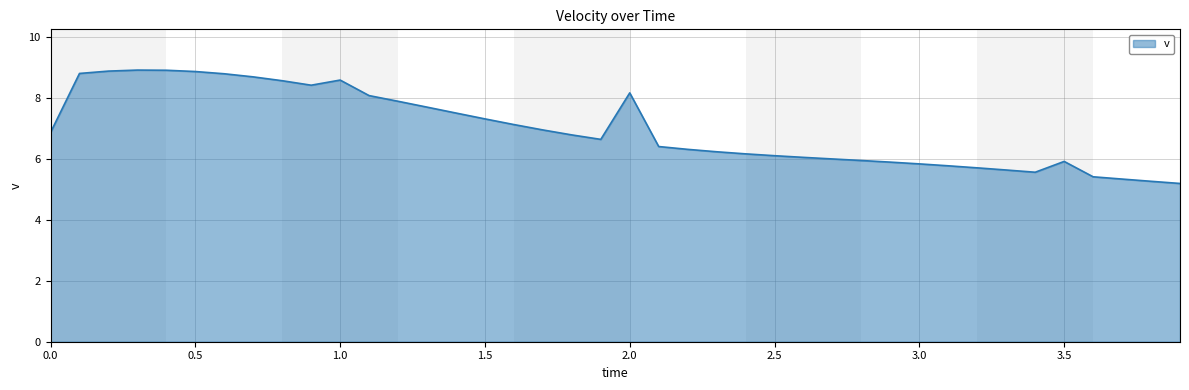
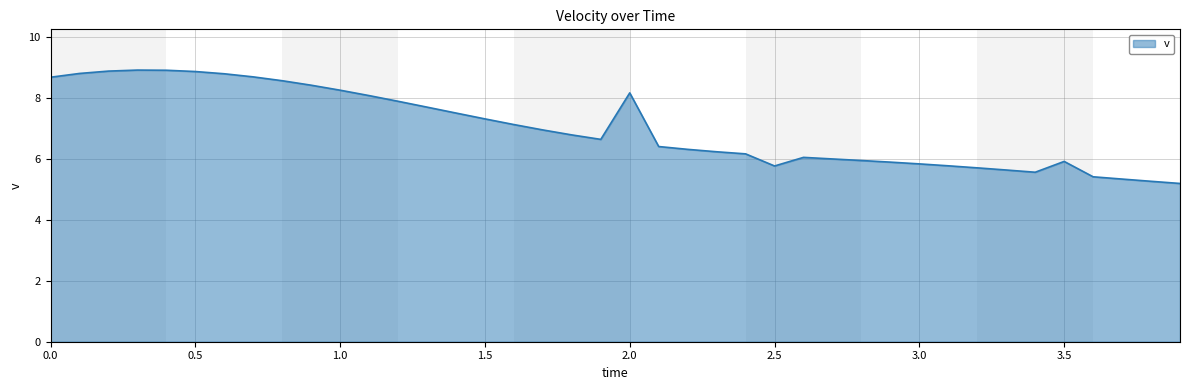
0.0: 6.9 -> 8.7
1.0: 8.6 -> 8.2
2.5: 6.1 -> 5.8
